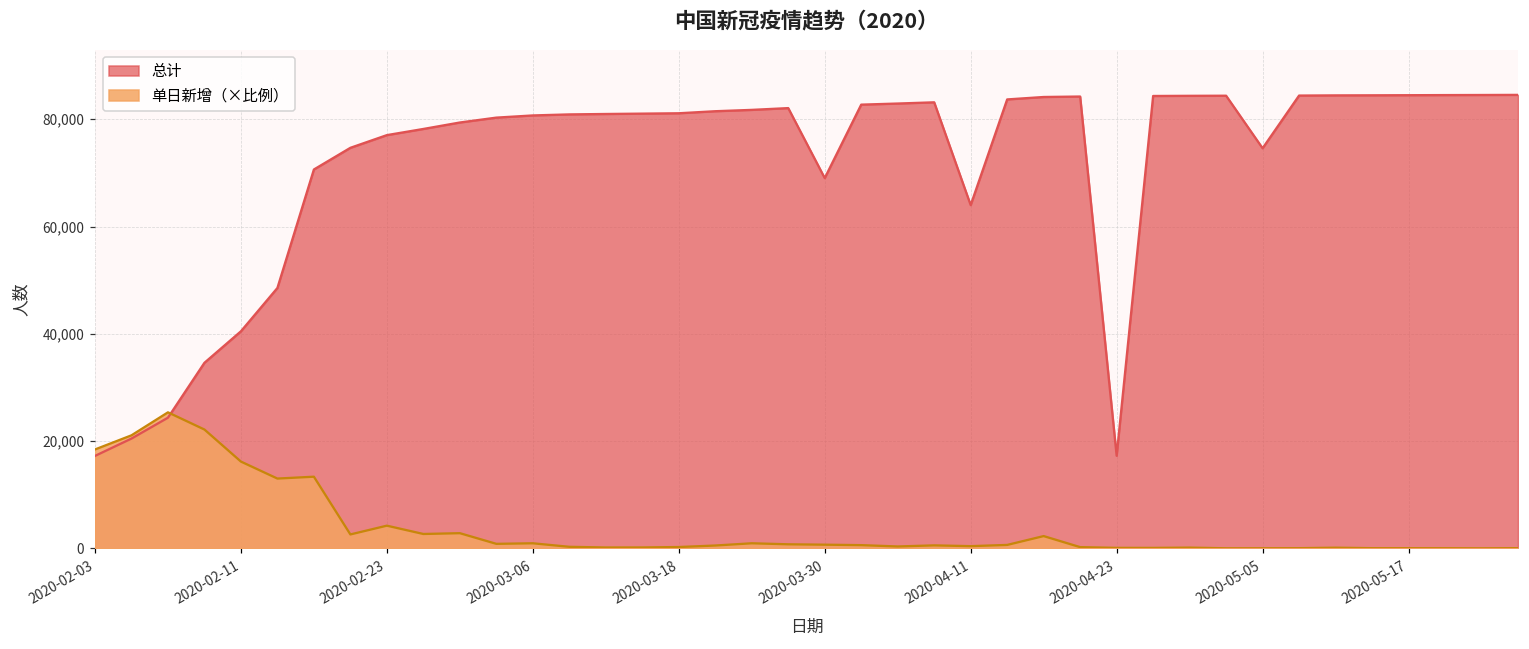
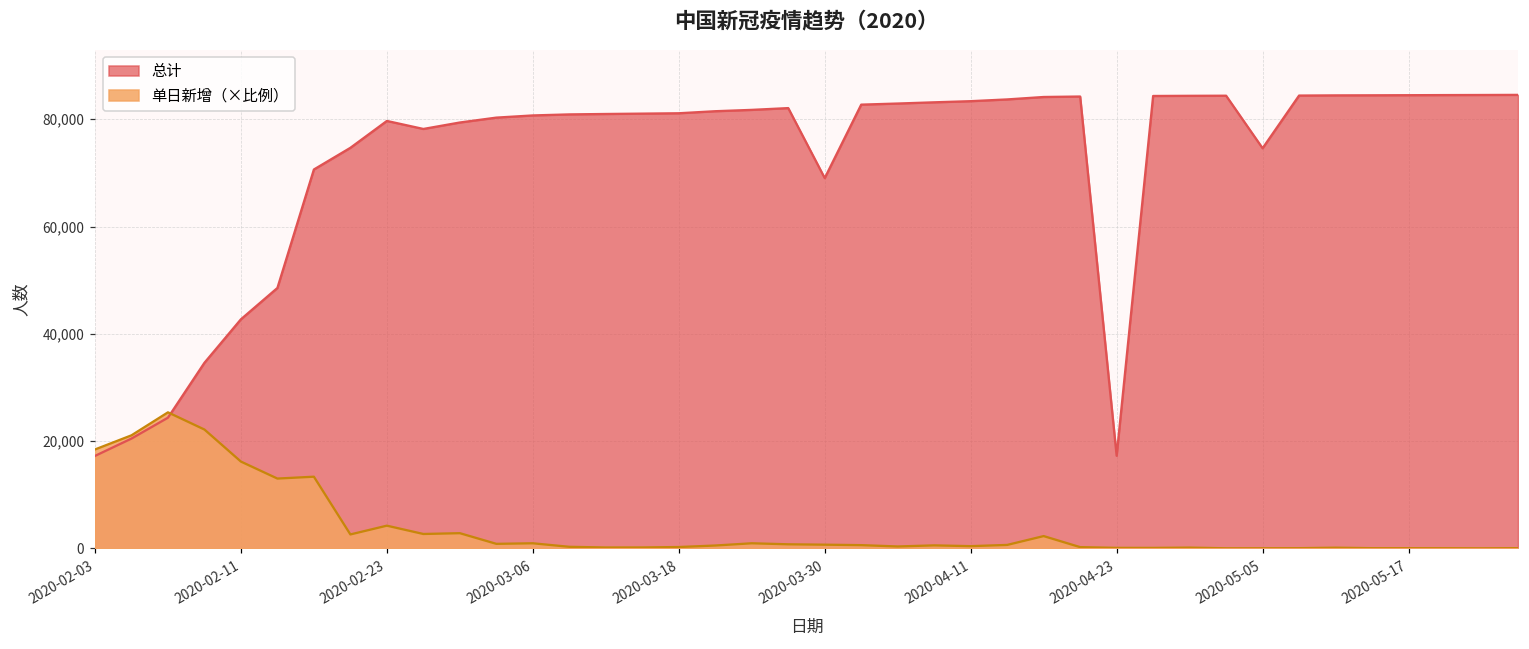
总计, 2020-02-11: 40,000 -> 43,000
总计, 2020-02-23: 77,000 -> 80,000
总计, 2020-04-11: 64,000 -> 83,000
